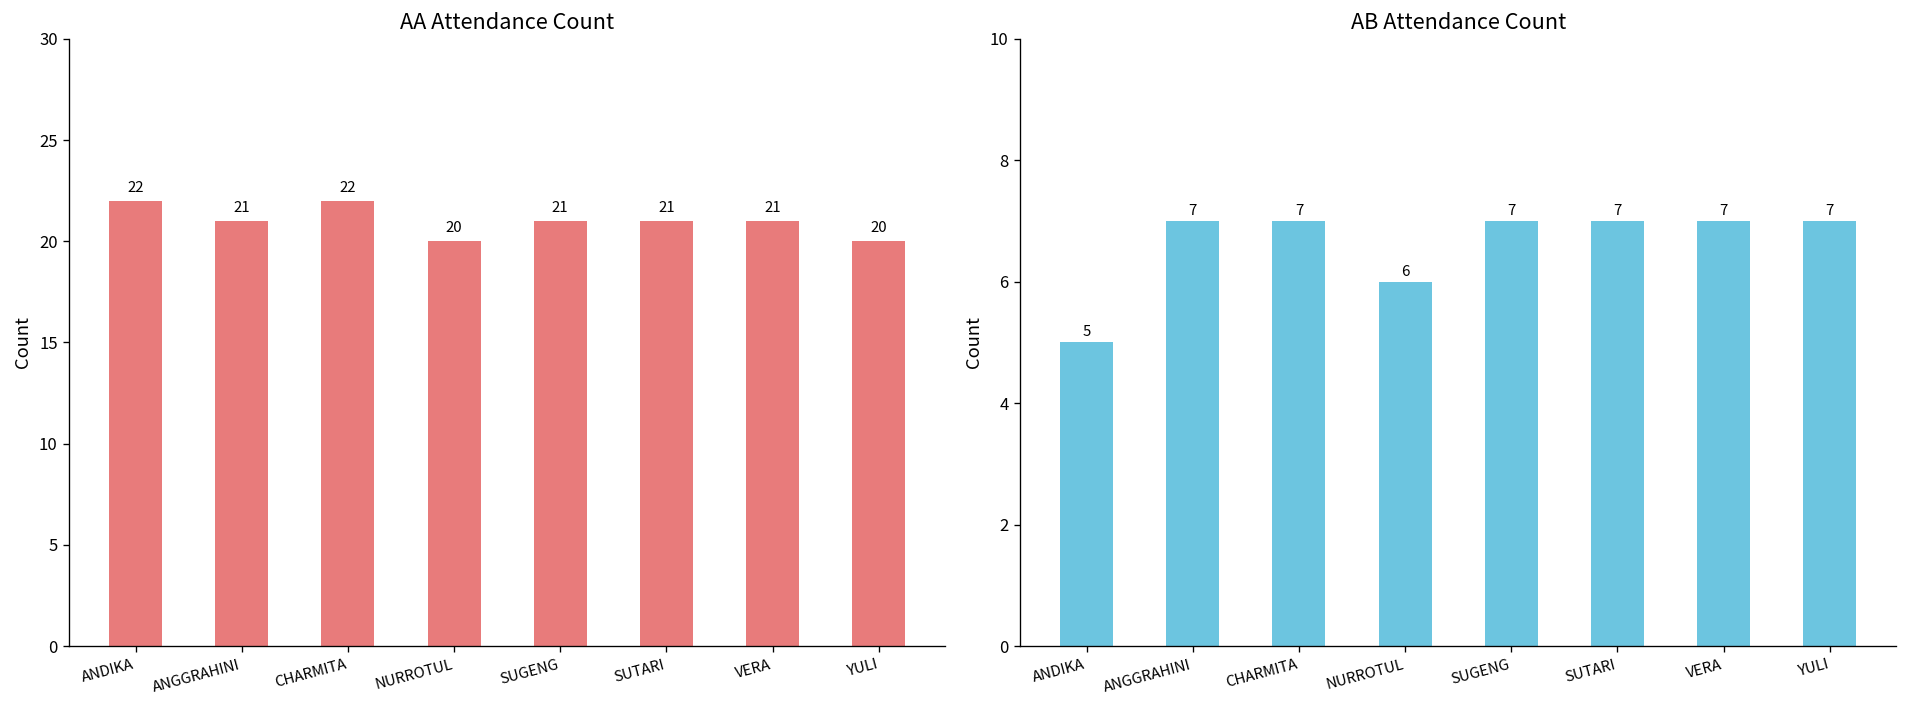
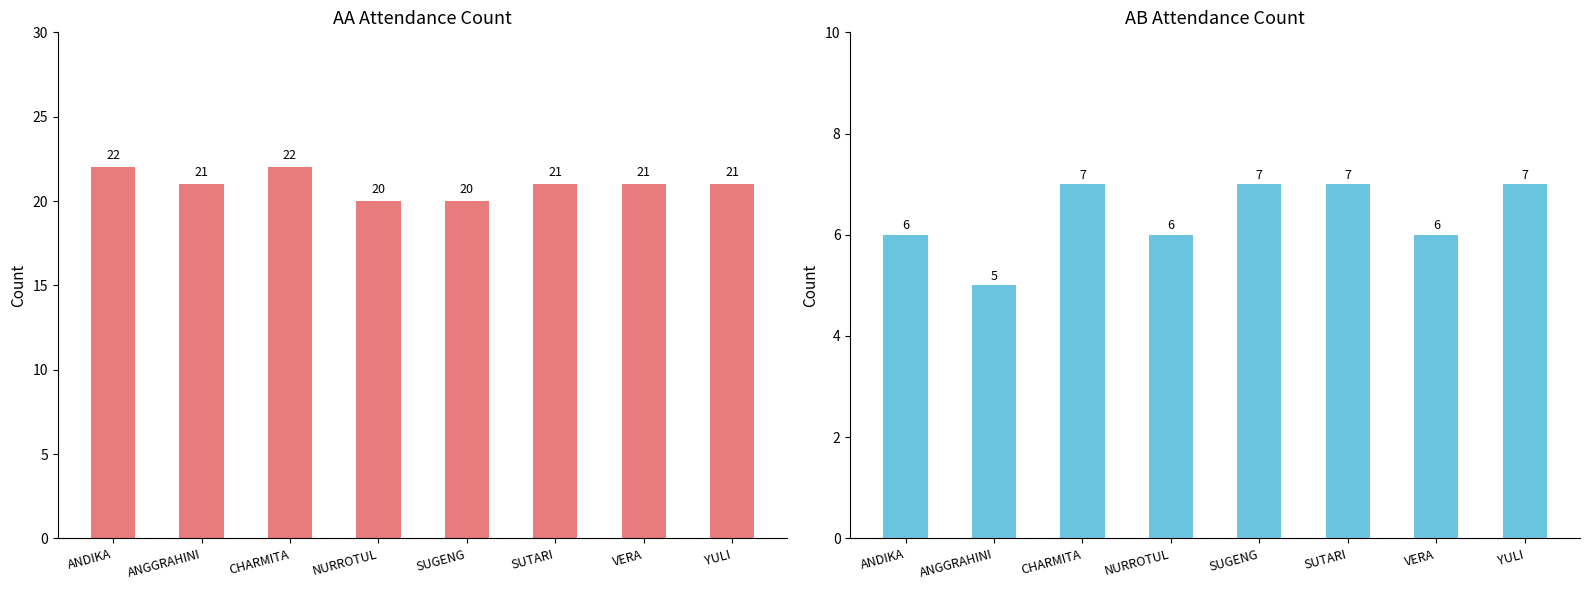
AA Attendance Count, SUGENG: 21 -> 20
AA Attendance Count, YULI: 20 -> 21
AB Attendance Count, ANDIKA: 5 -> 6
AB Attendance Count, ANGGRAHINI: 7 -> 5
AB Attendance Count, VERA: 7 -> 6
